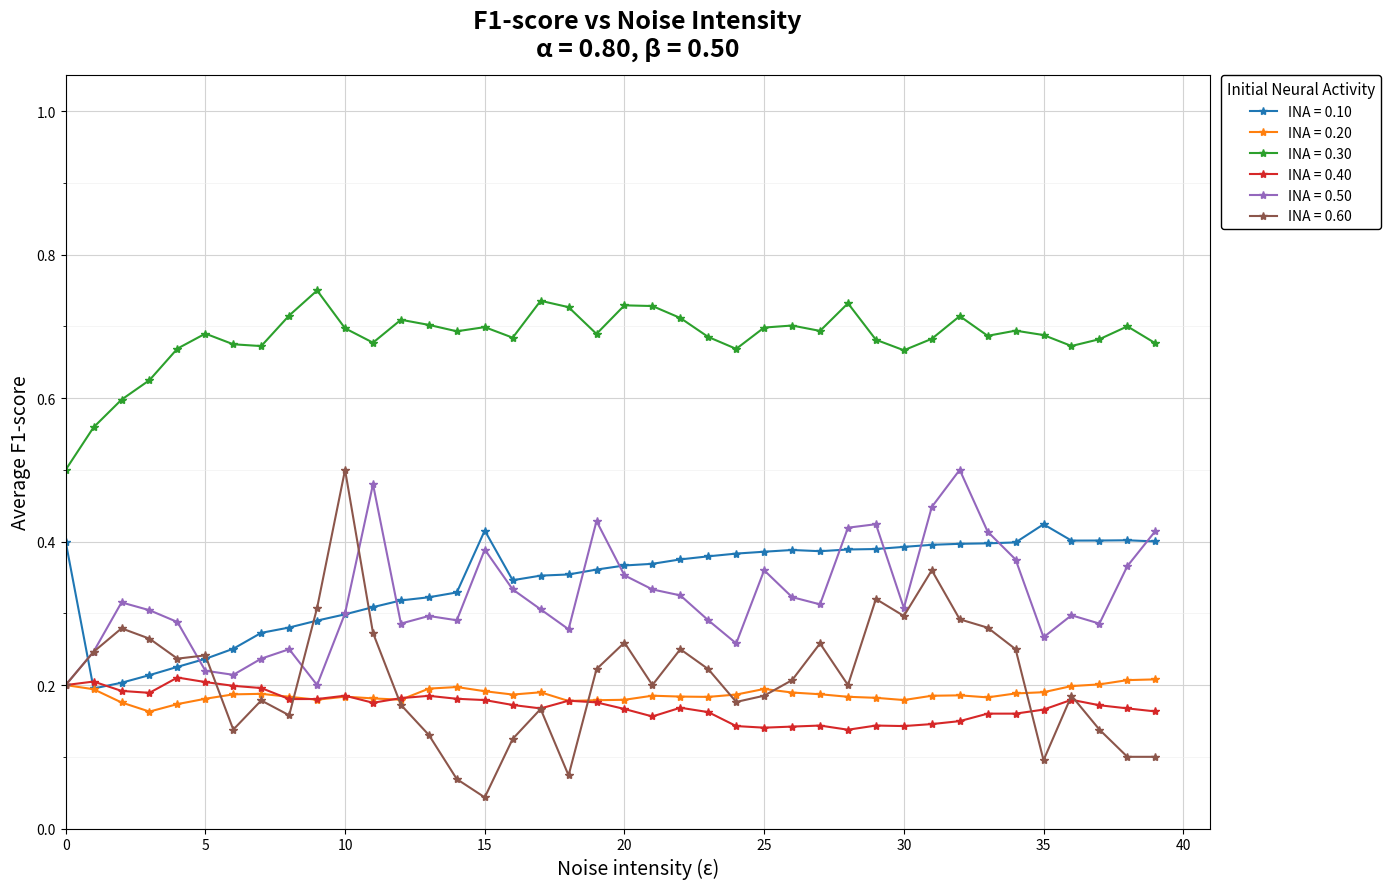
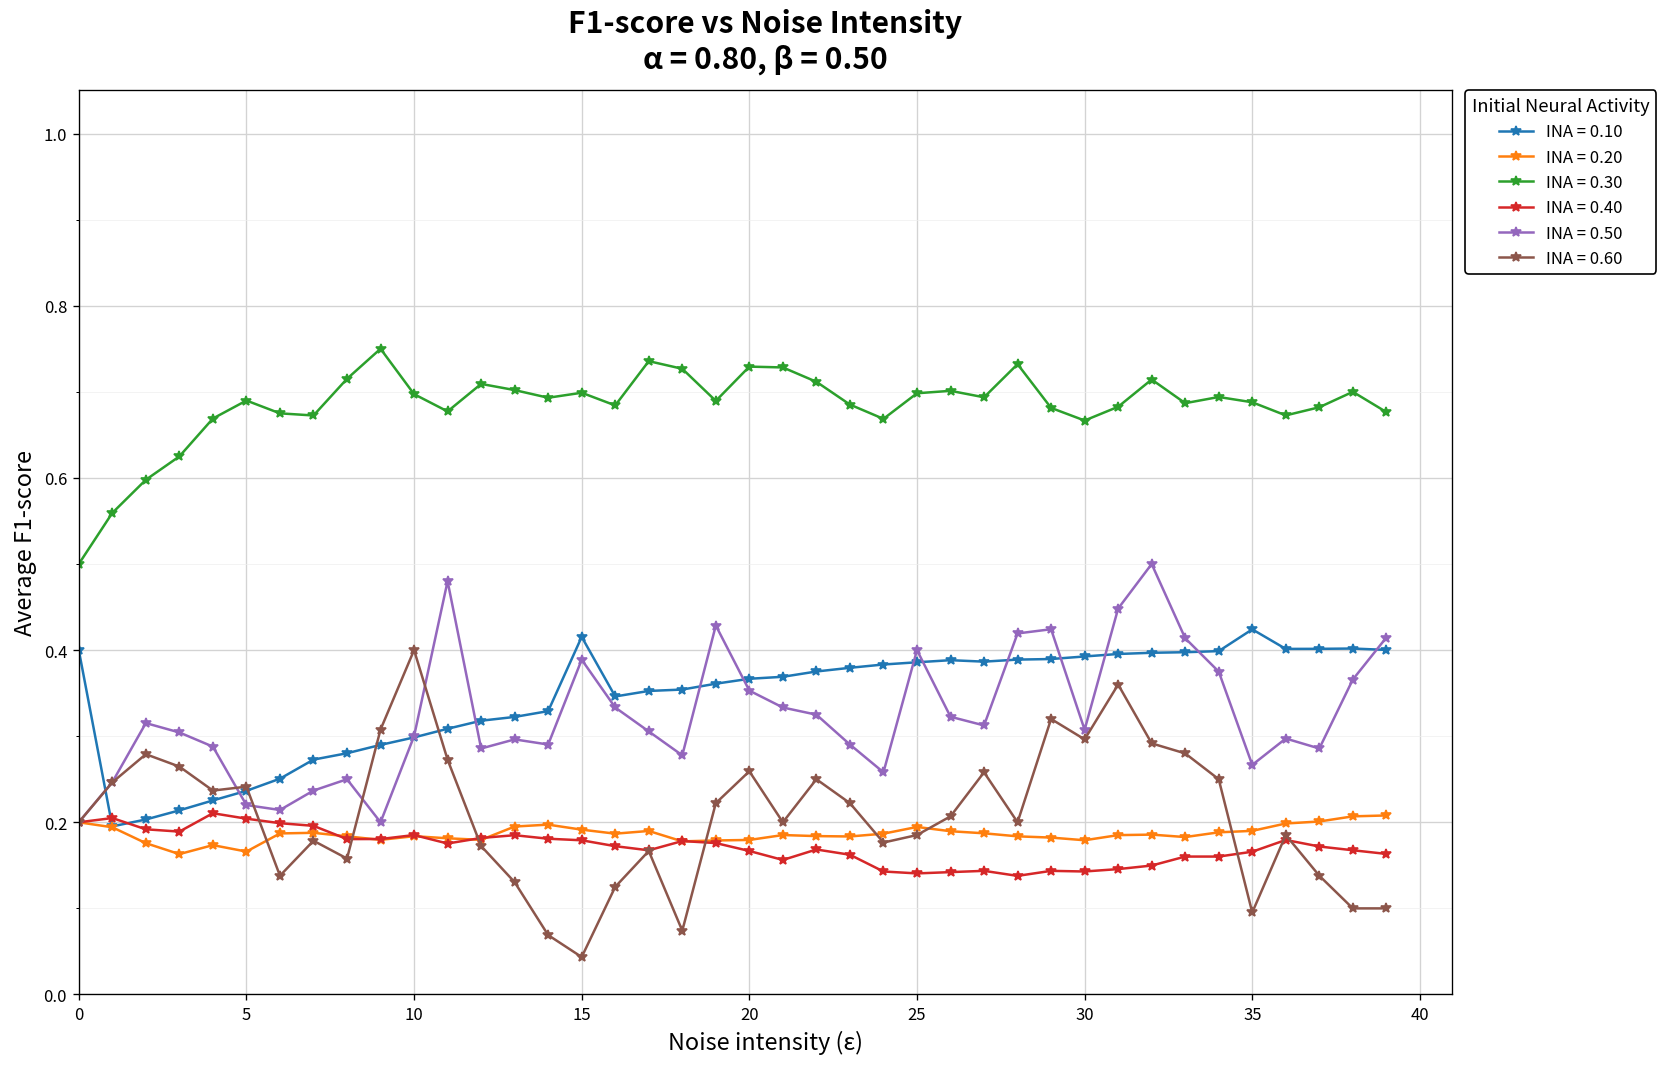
INA = 0.20, 5: 0.18 -> 0.17
INA = 0.60, 10: 0.5 -> 0.4
INA = 0.50, 25: 0.36 -> 0.40
